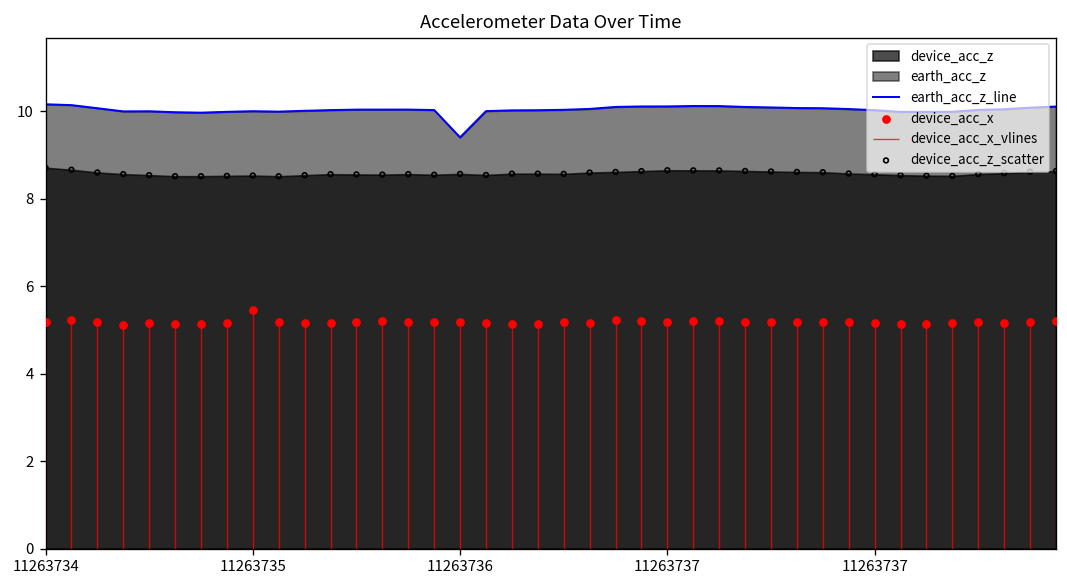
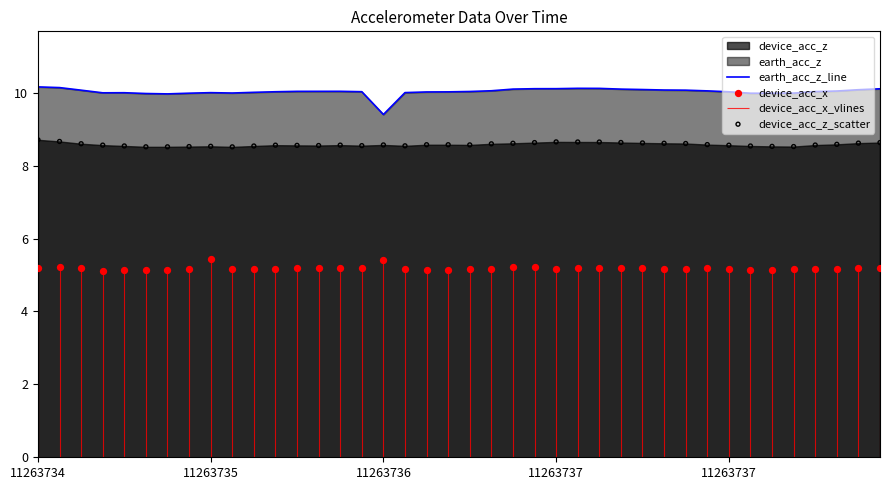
device_acc_x, 11263736: 5.2 -> 5.4
